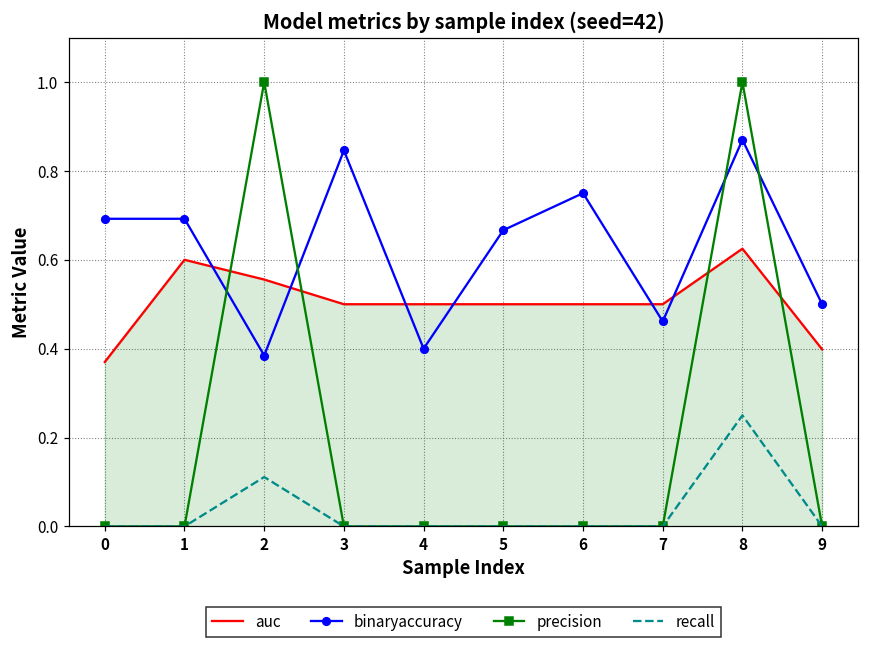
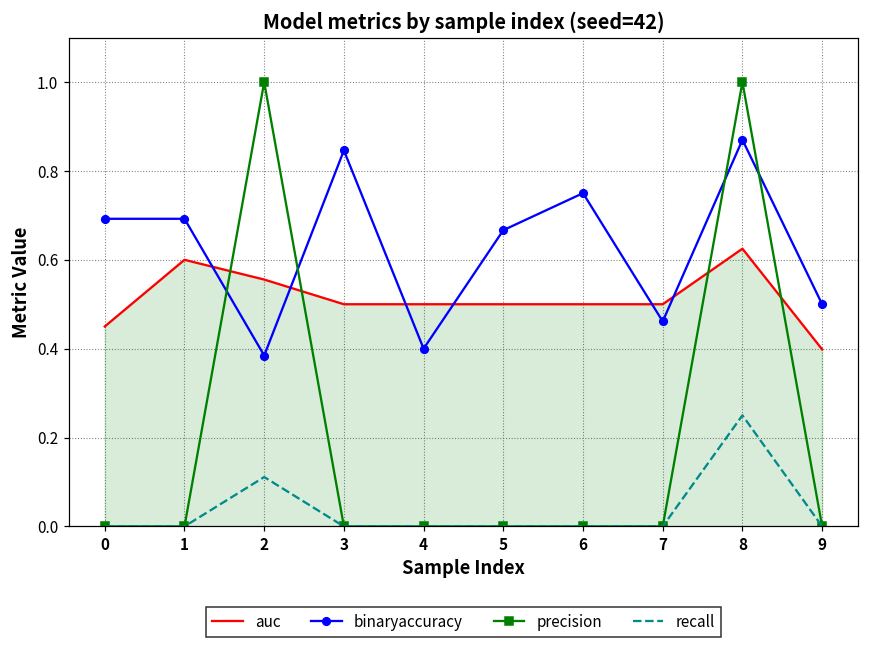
auc, 0: 0.37 -> 0.45
